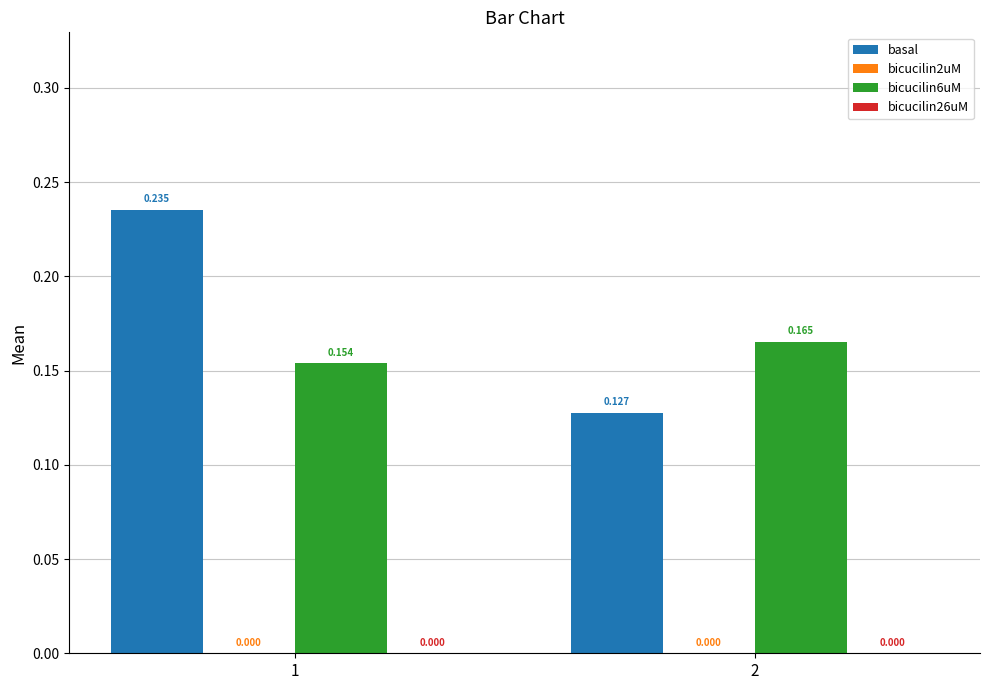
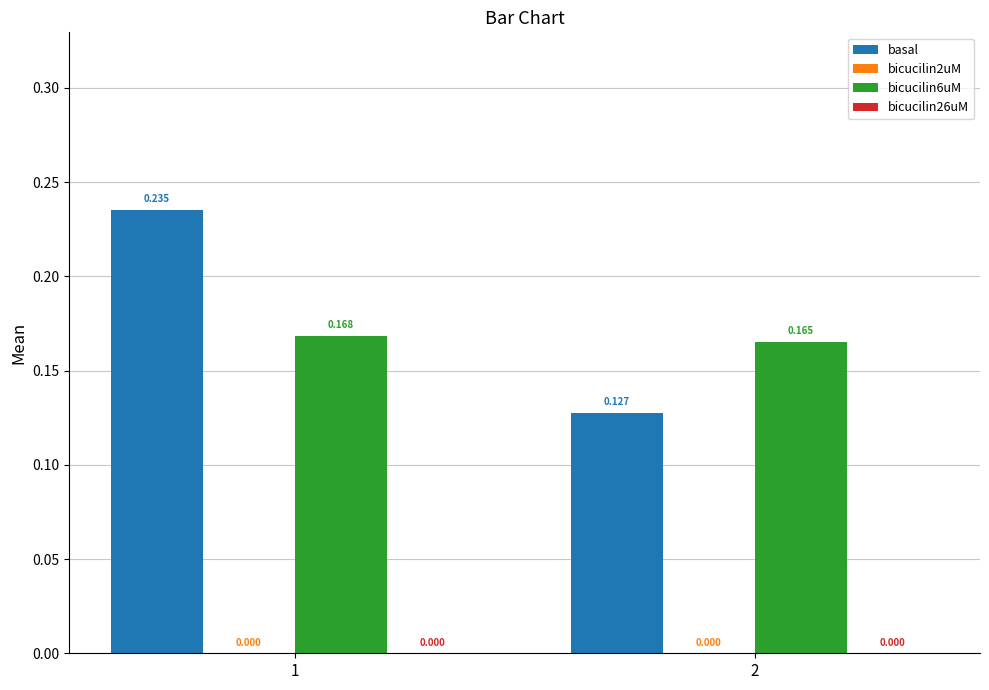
bicucilin6uM, 1: 0.154 -> 0.168
